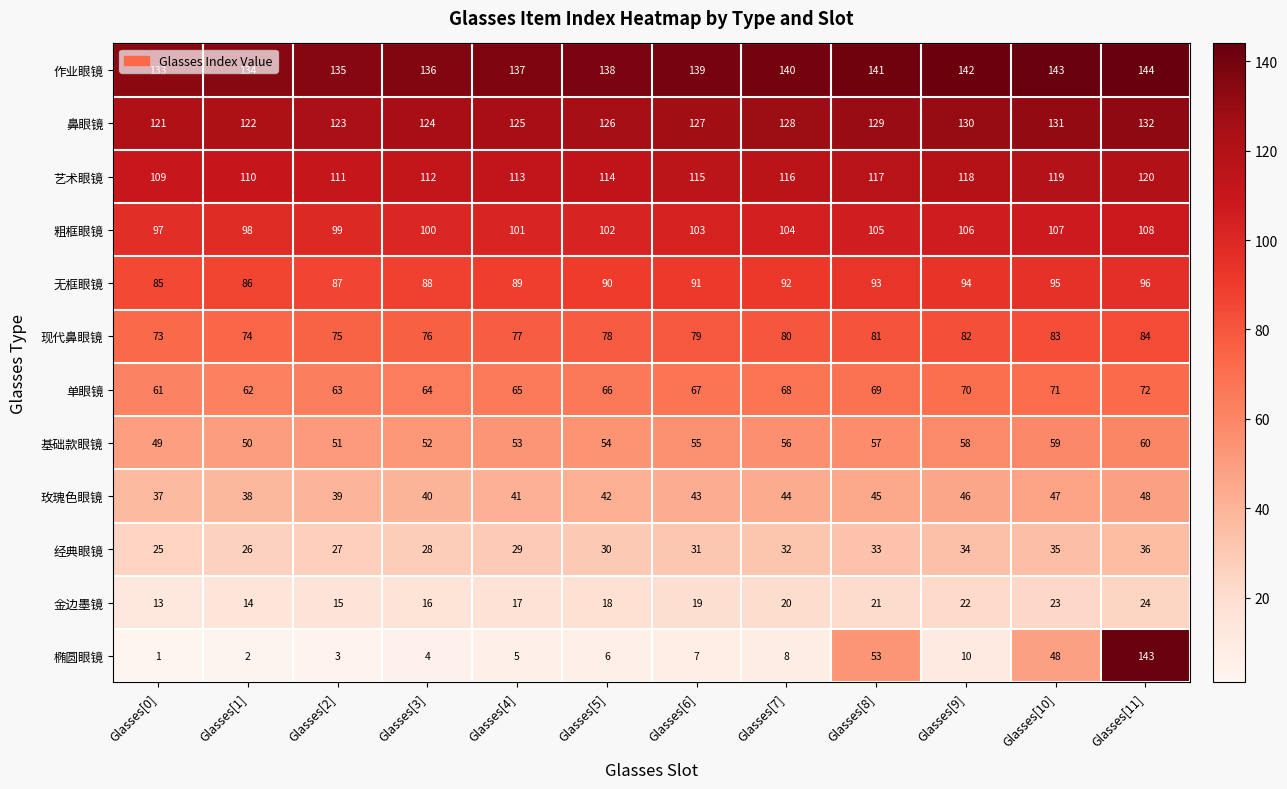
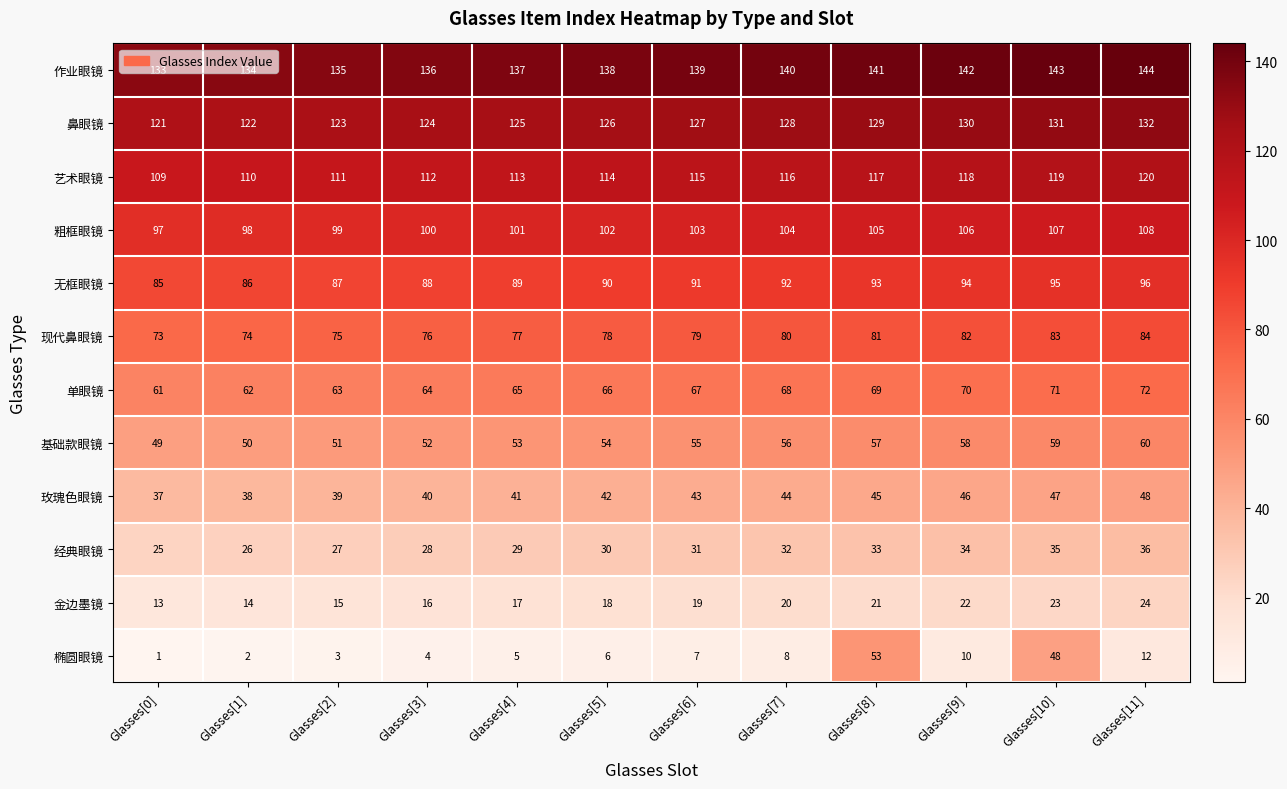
椭圆眼镜, Glasses[11]: 143 -> 12
